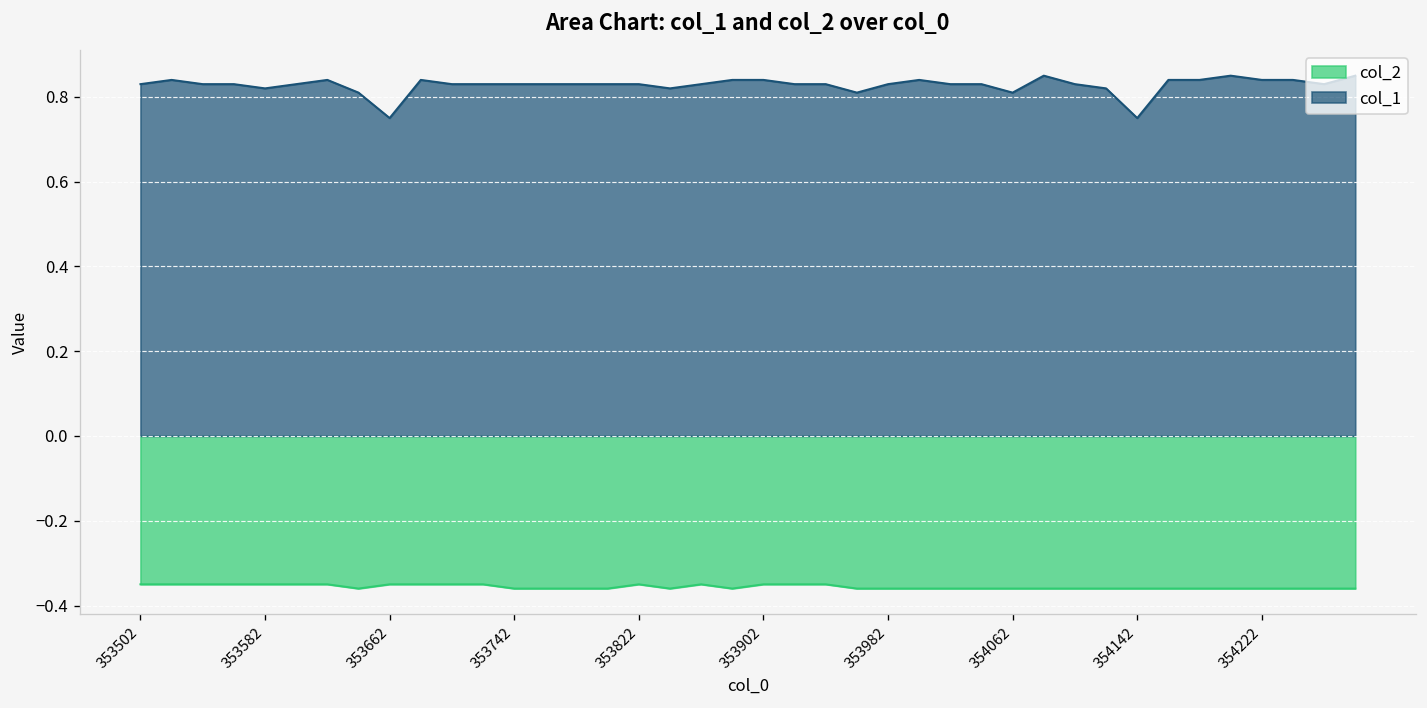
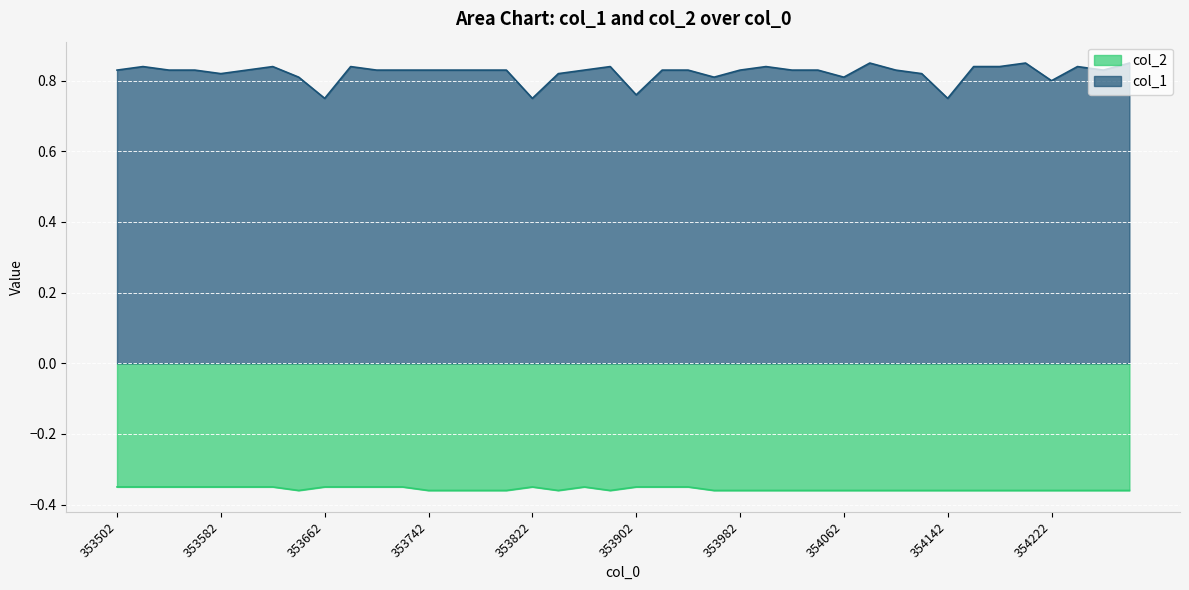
col_1, 353822: 0.83 -> 0.75
col_1, 353902: 0.84 -> 0.76
col_1, 354222: 0.84 -> 0.80
